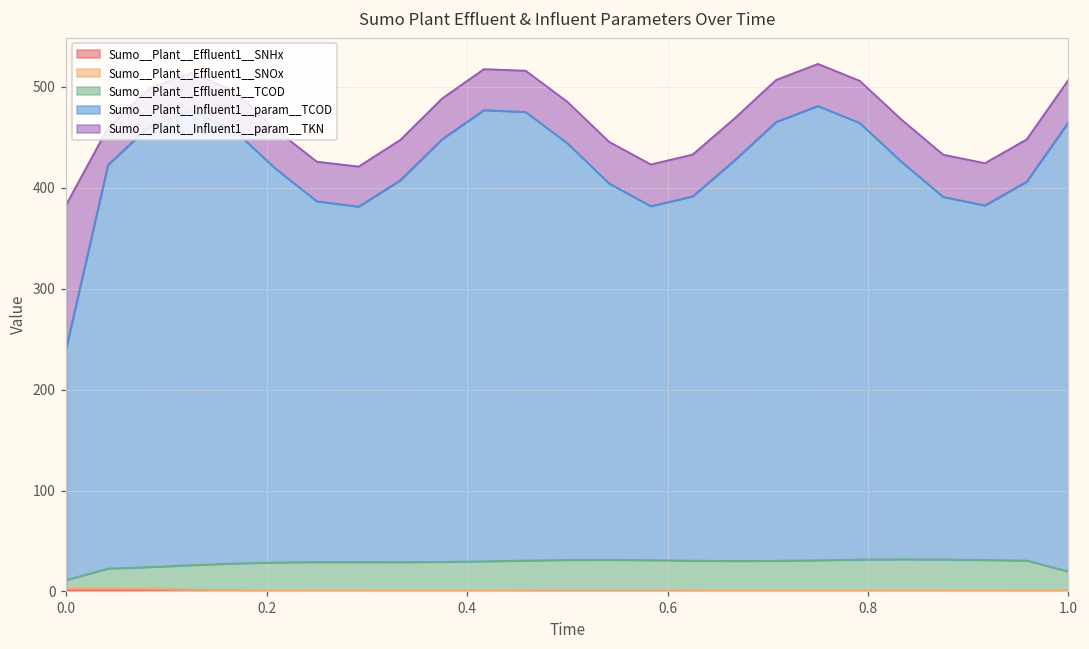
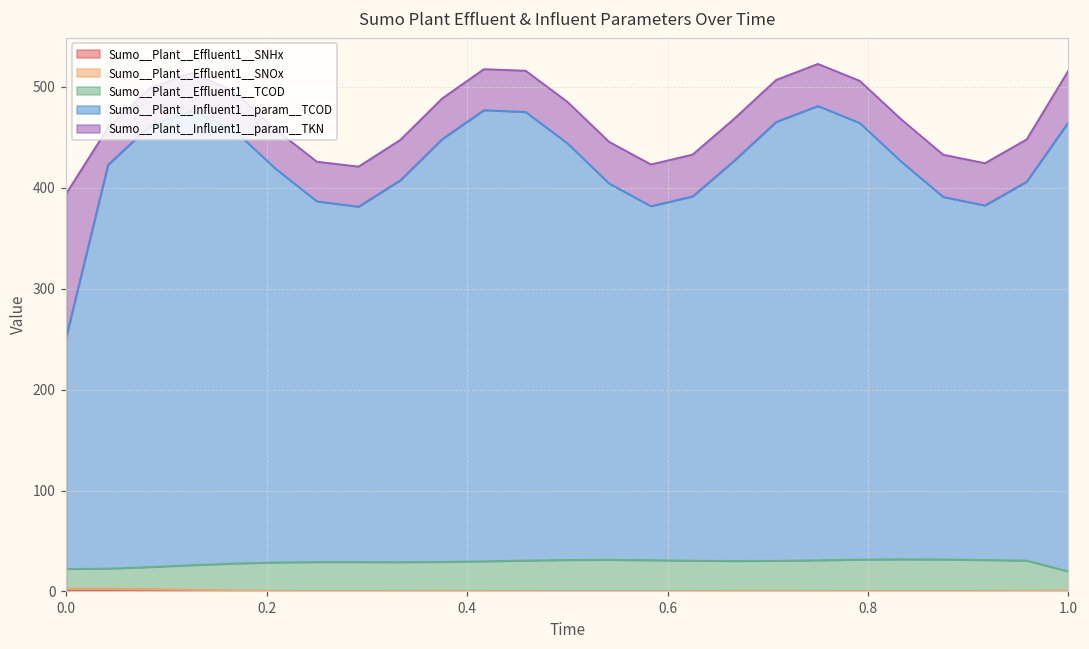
Sumo__Plant__Effluent1__TCOD, 0.0: 10 -> 20
Sumo__Plant__Influent1__param__TKN, 1.0: 40 -> 50
